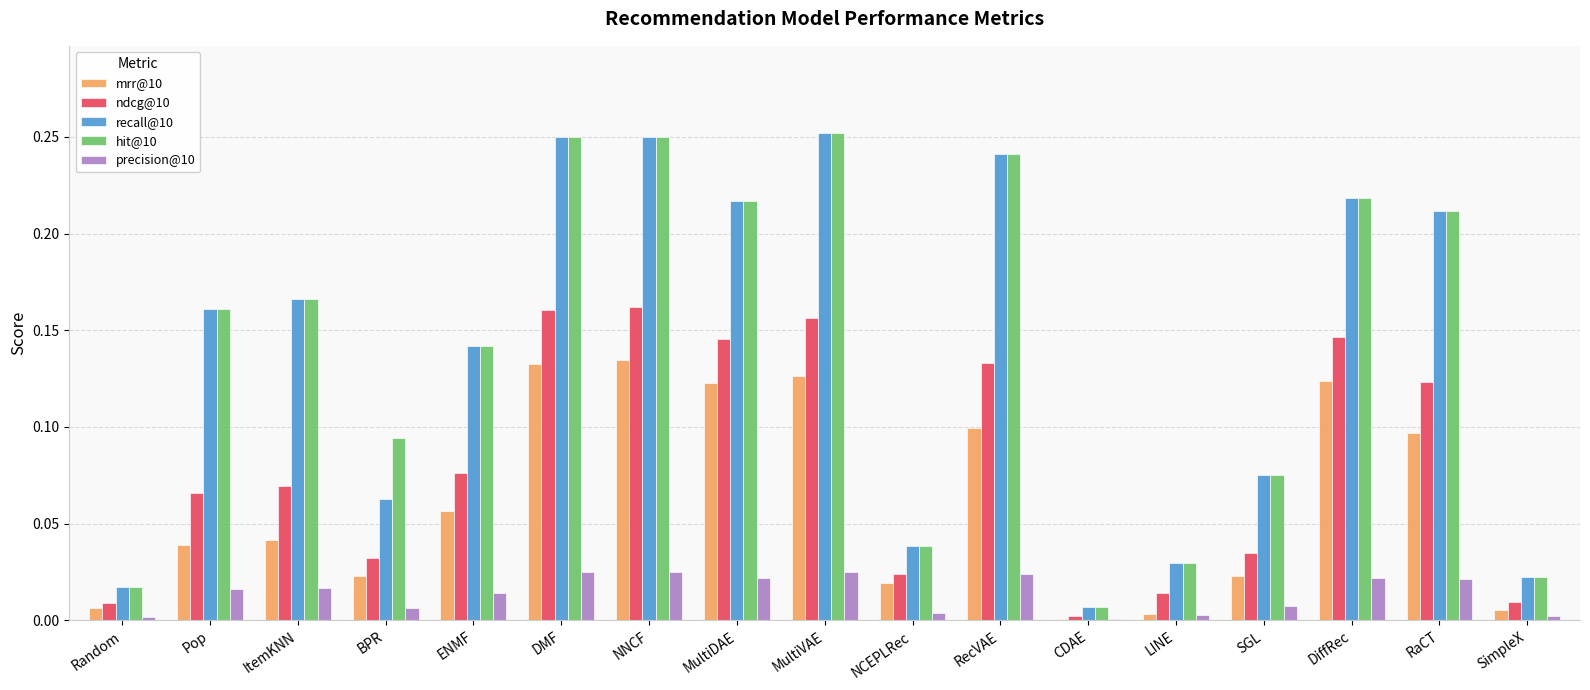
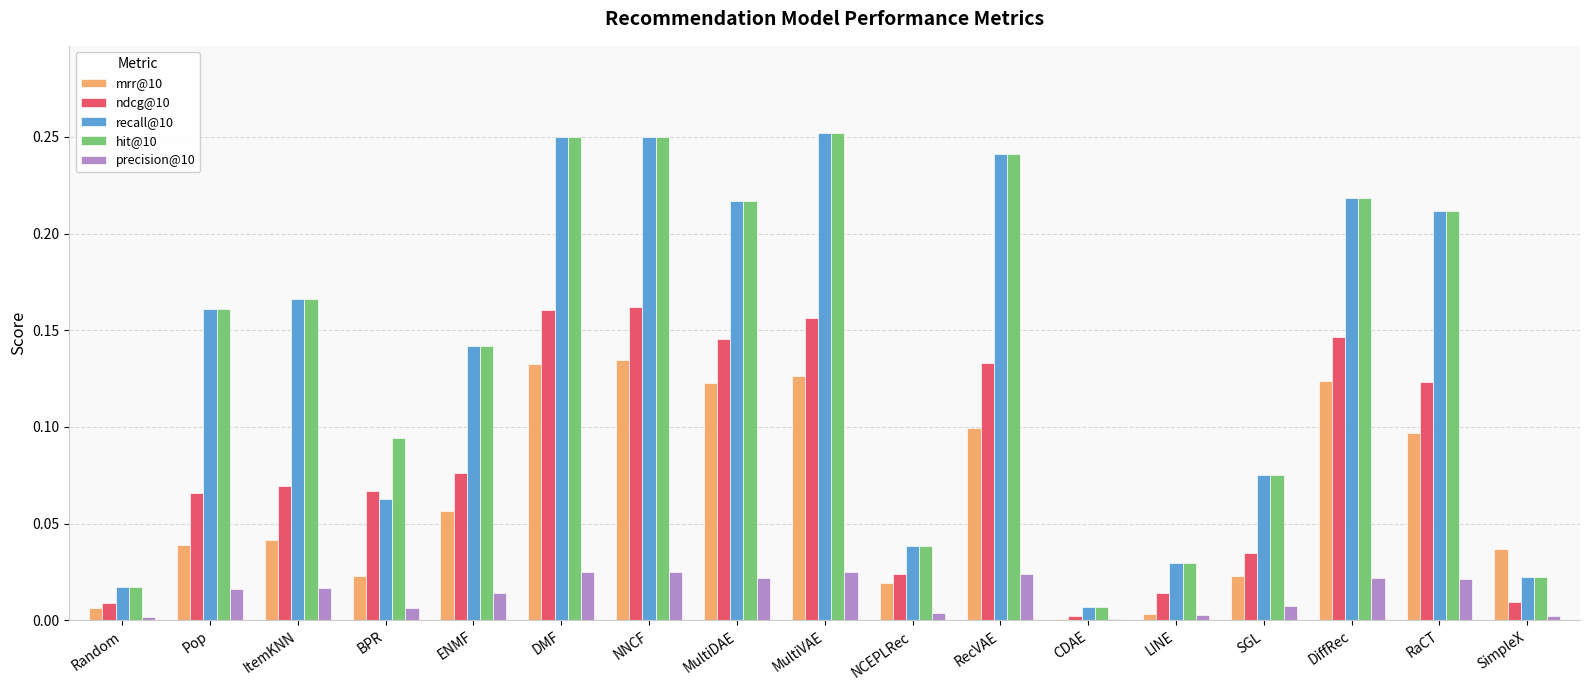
ndcg@10, BPR: 0.032 -> 0.067
mrr@10, SimpleX: 0.006 -> 0.037
